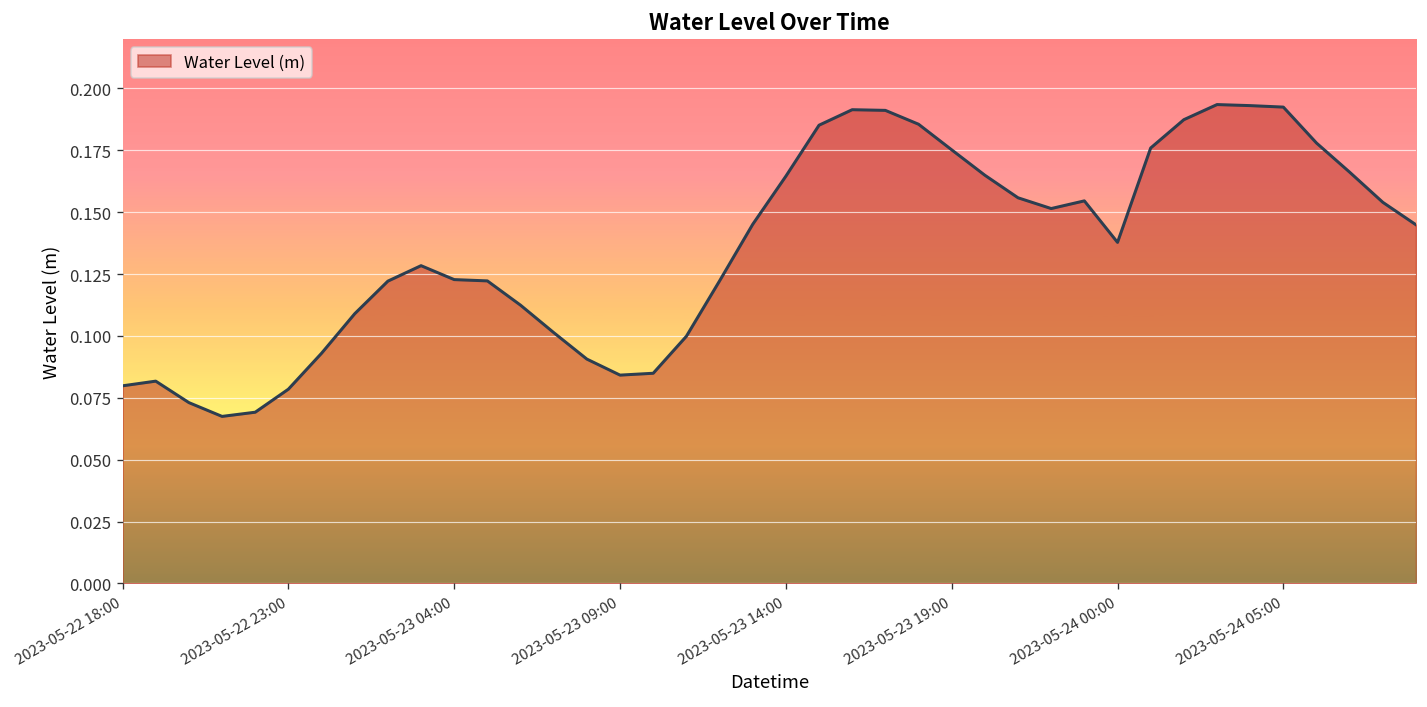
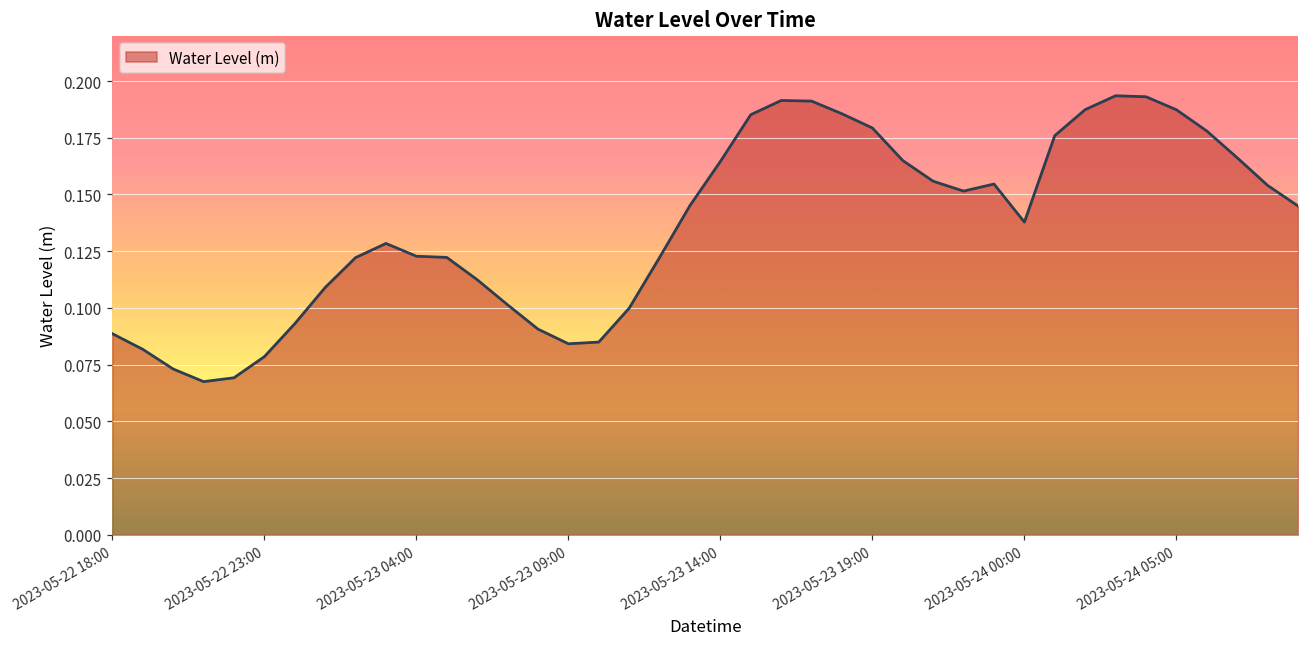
2023-05-22 18:00: 0.080 -> 0.089
2023-05-23 19:00: 0.175 -> 0.179
2023-05-24 05:00: 0.192 -> 0.187
